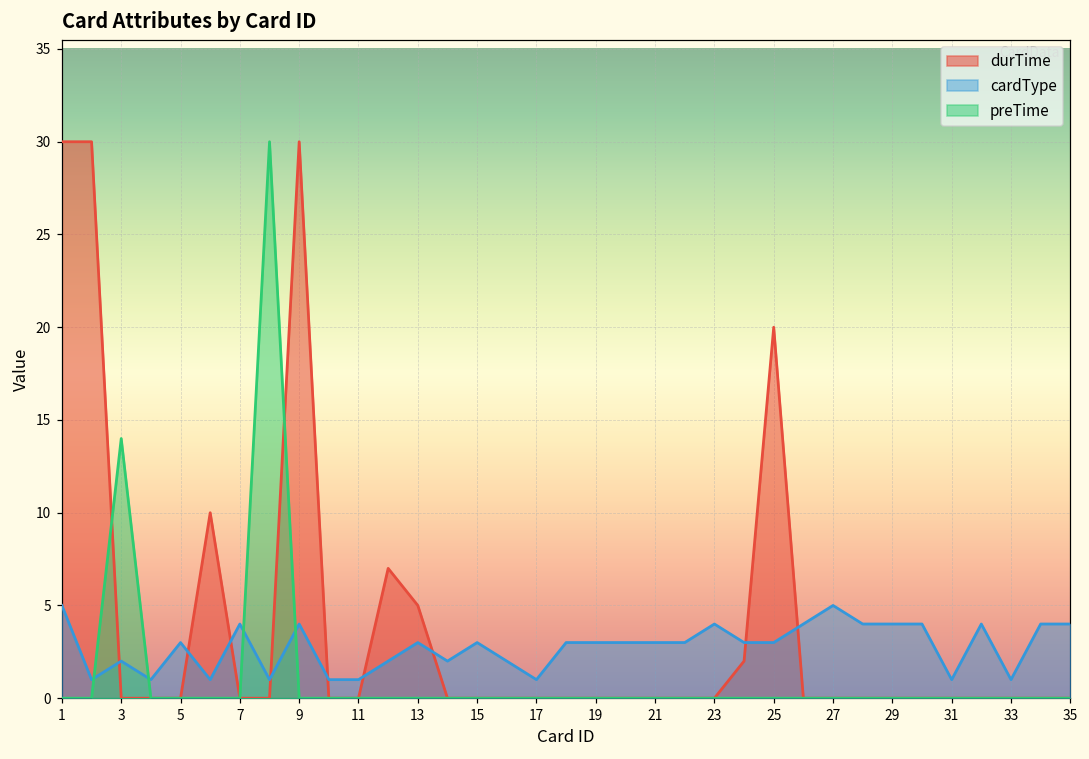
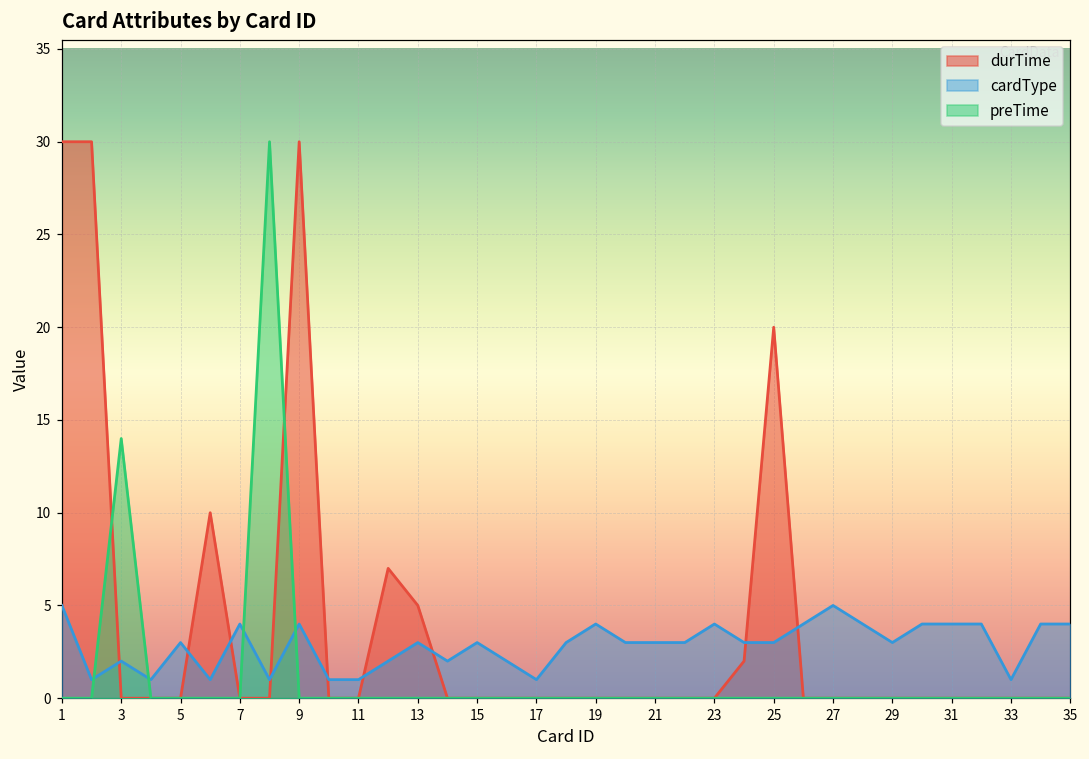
cardType, 19: 3 -> 4
cardType, 29: 4 -> 3
cardType, 31: 1 -> 4
